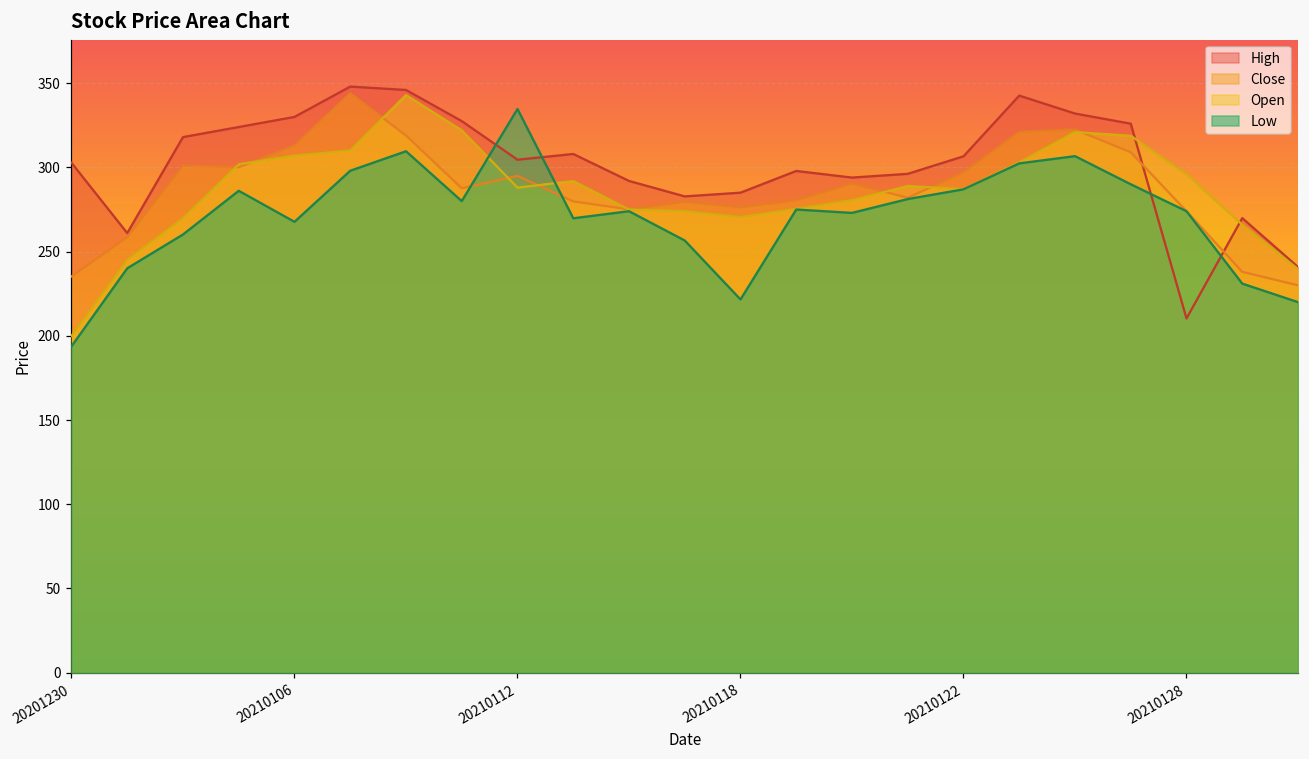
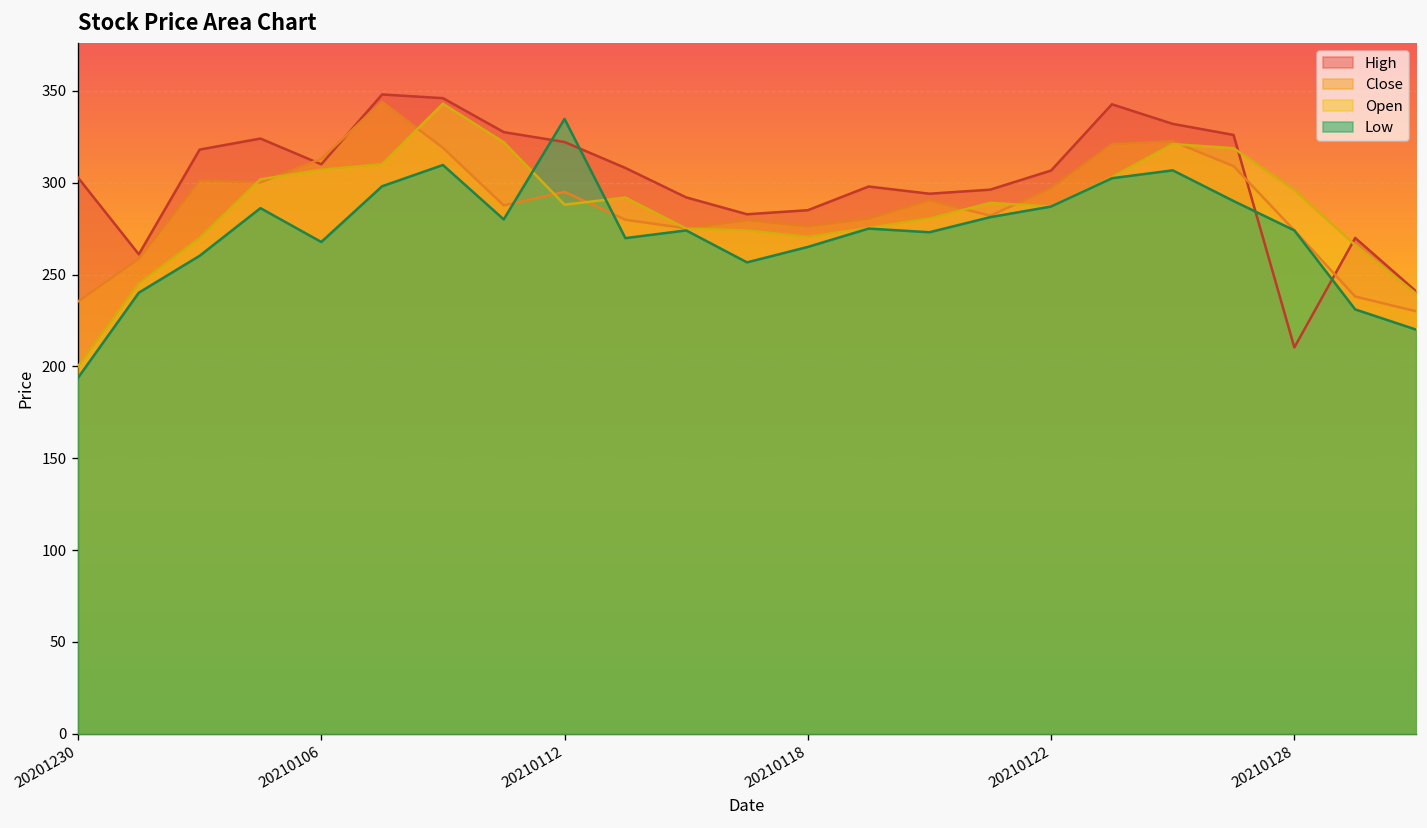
High, 20210106: 330 -> 310
High, 20210112: 305 -> 322
Low, 20210118: 222 -> 265
